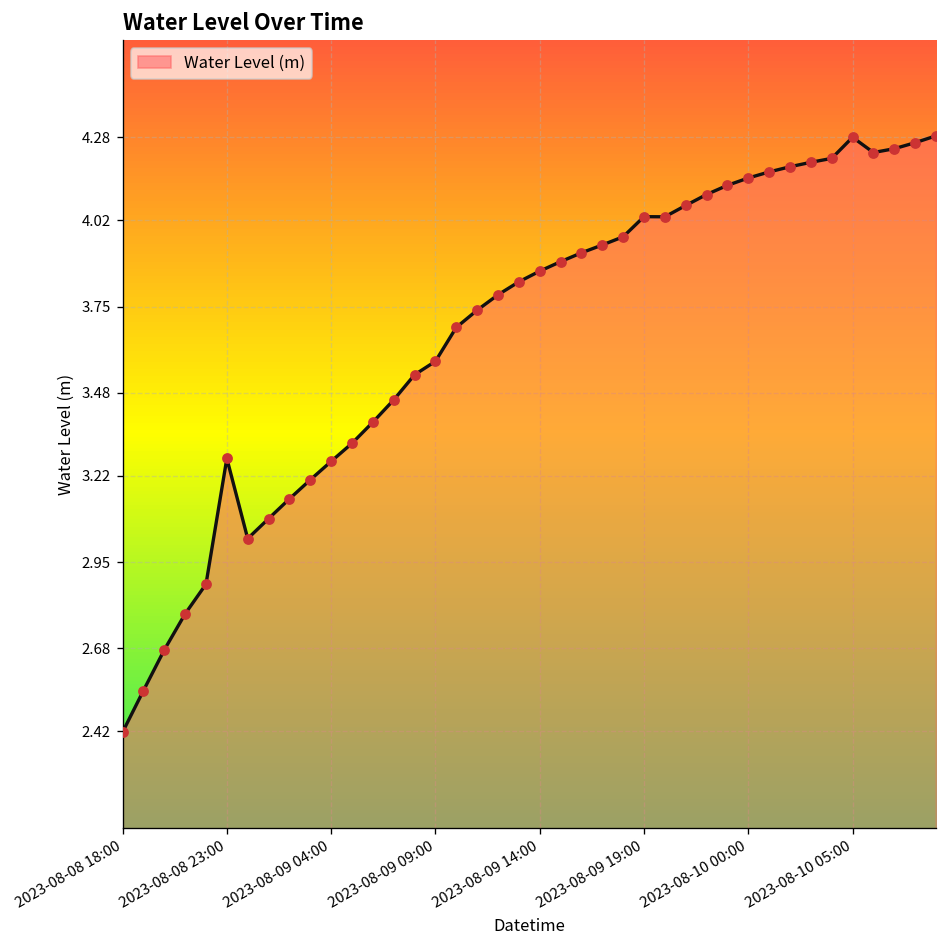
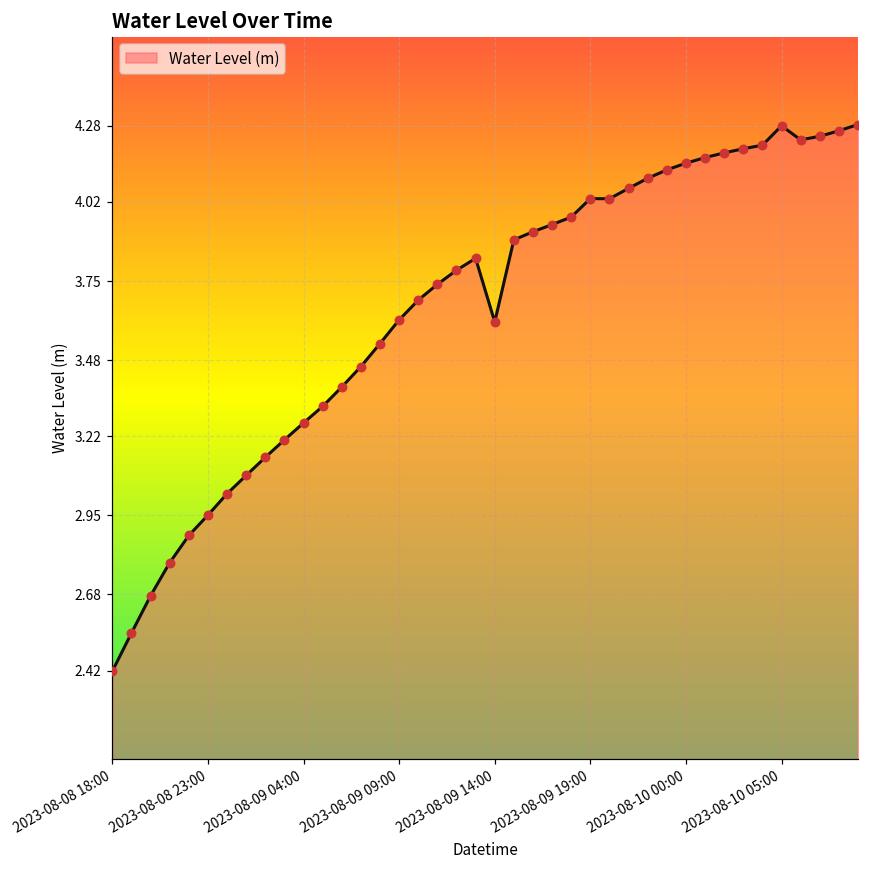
2023-08-08 23:00: 3.27 -> 2.95
2023-08-09 09:00: 3.58 -> 3.62
2023-08-09 14:00: 3.86 -> 3.61
